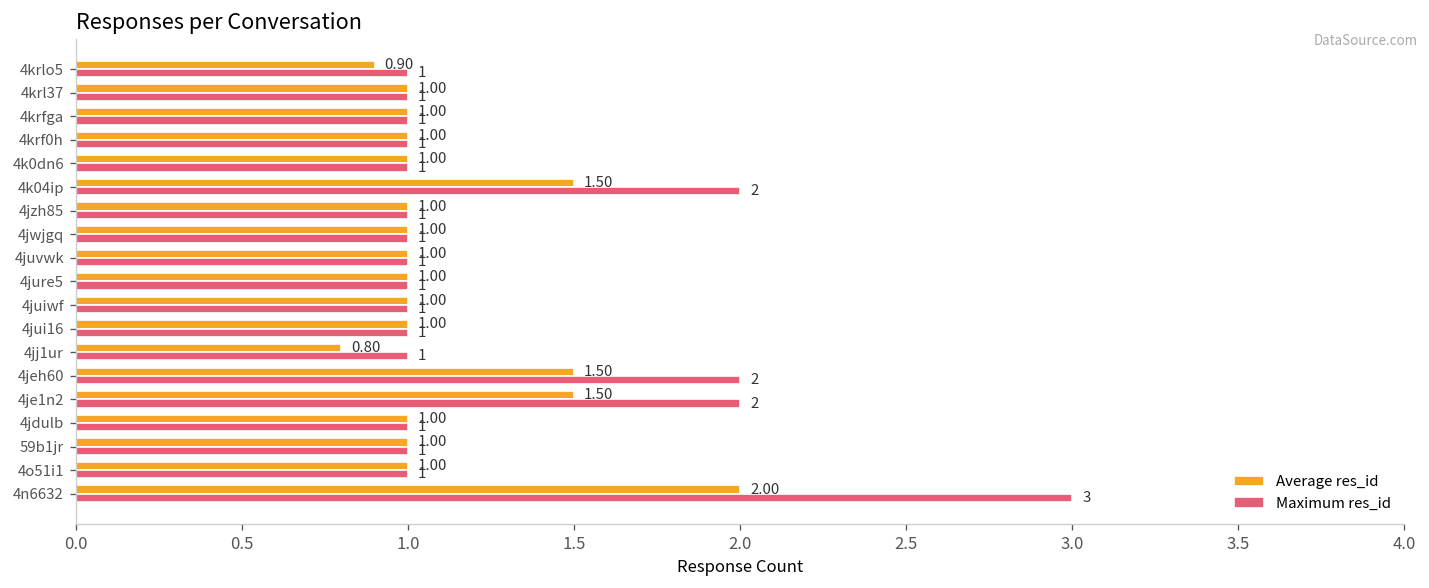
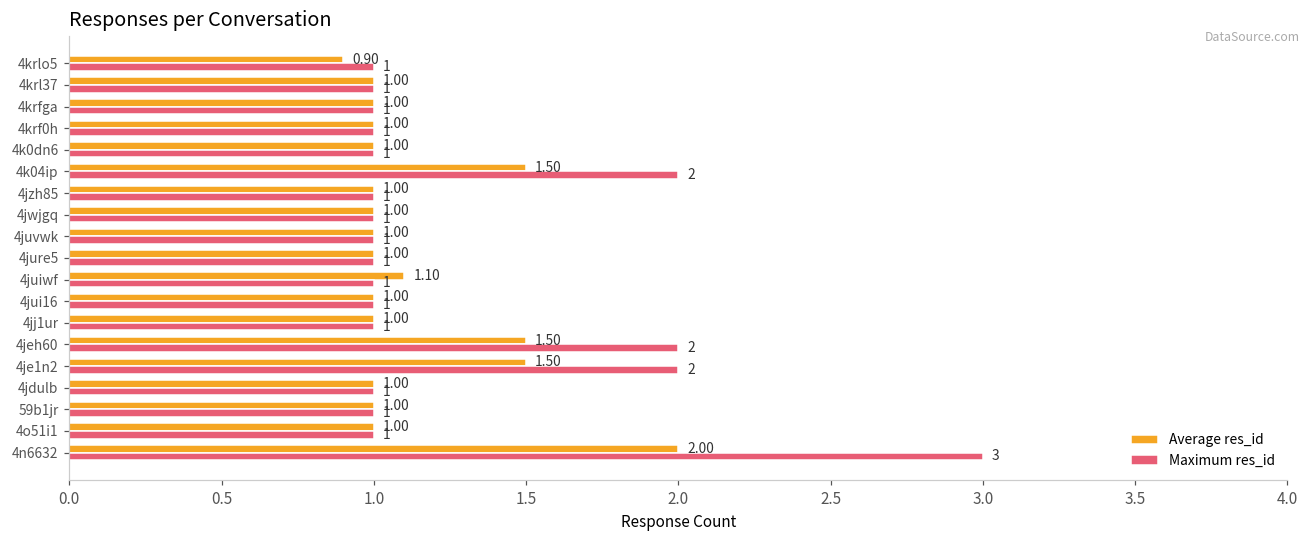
Average res_id, 4juiwf: 1.00 -> 1.10
Average res_id, 4jj1ur: 0.80 -> 1.00
